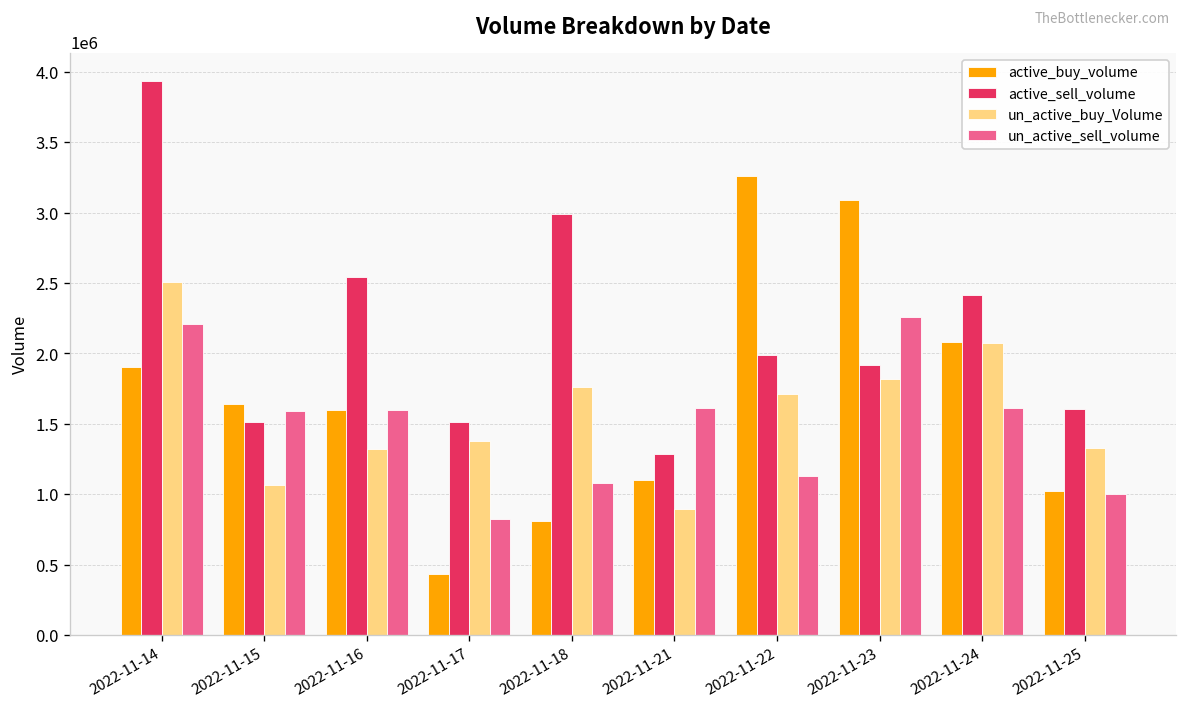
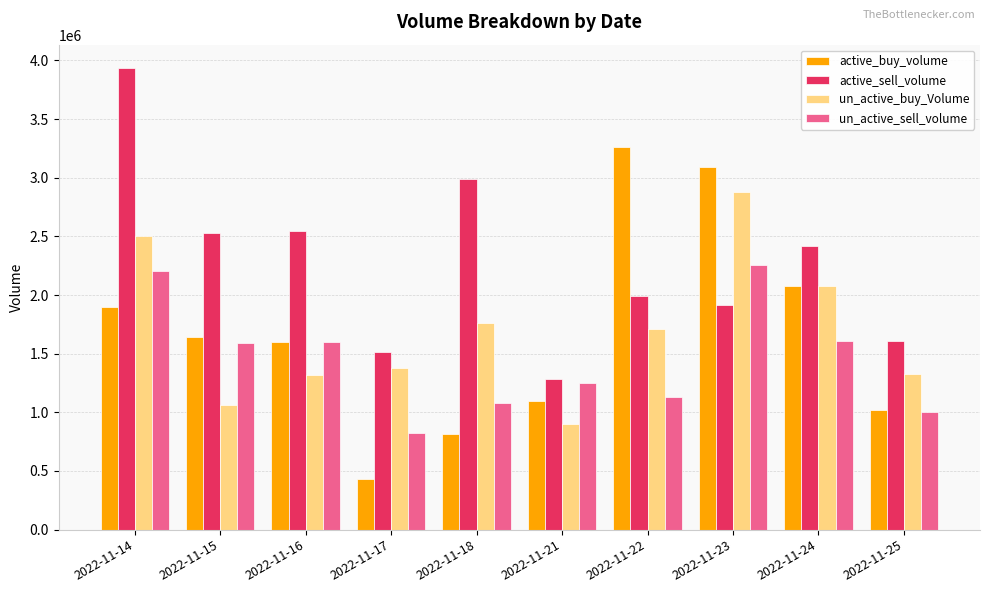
active_sell_volume, 2022-11-15: 1510000 -> 2530000
un_active_sell_volume, 2022-11-21: 1610000 -> 1250000
un_active_buy_Volume, 2022-11-23: 1820000 -> 2880000
